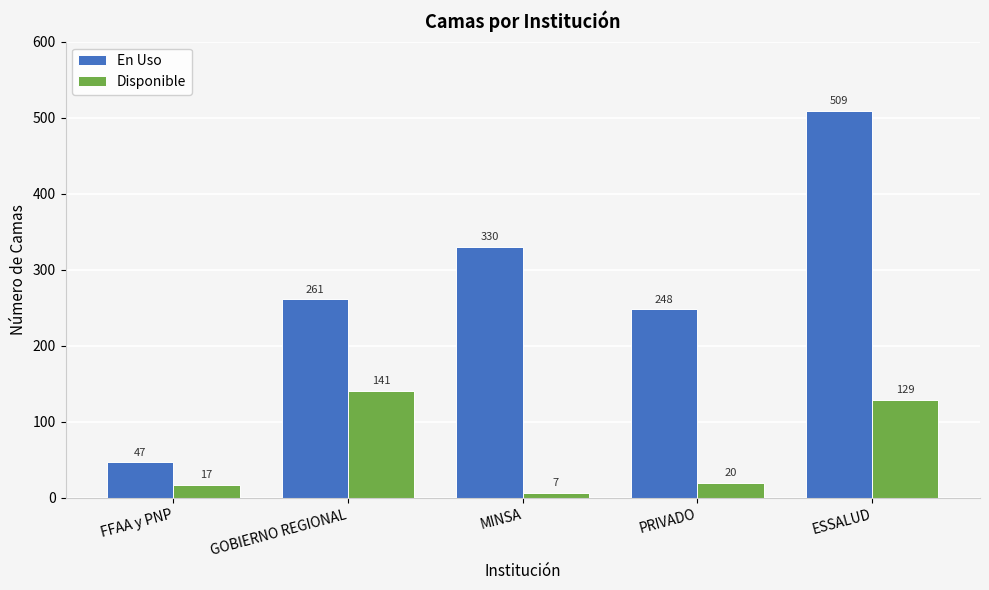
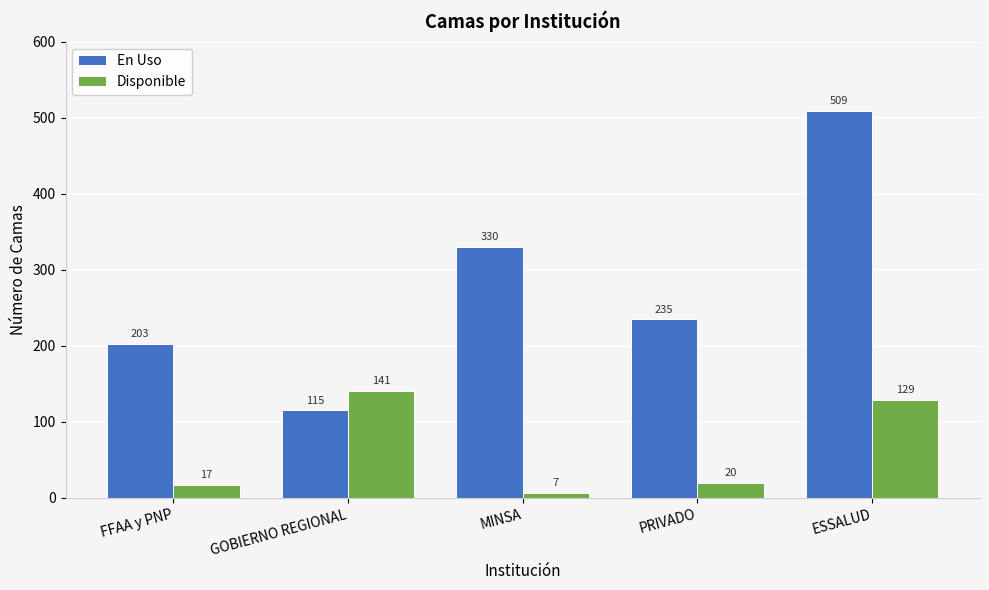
En Uso, FFAA y PNP: 47 -> 203
En Uso, GOBIERNO REGIONAL: 261 -> 115
En Uso, PRIVADO: 248 -> 235
